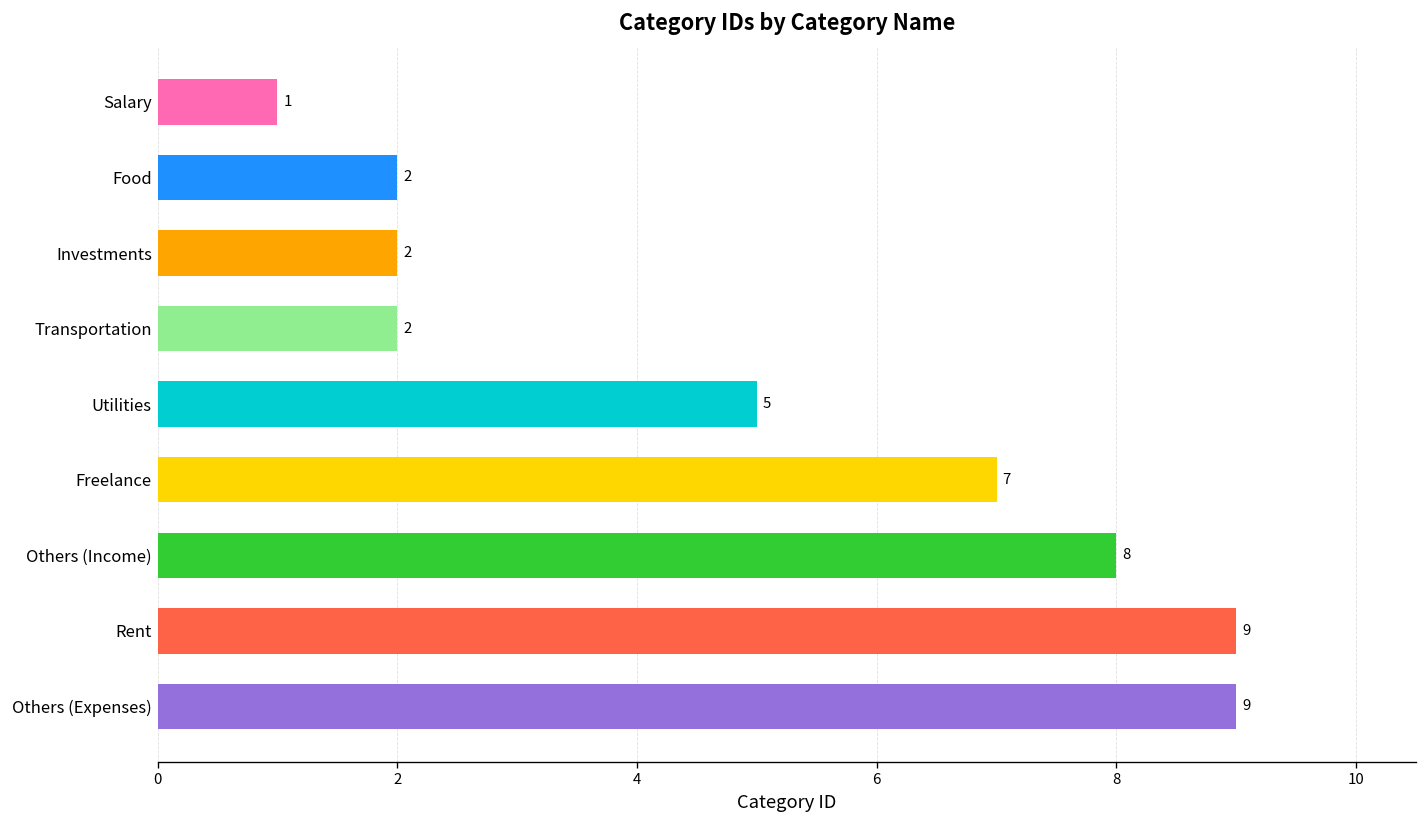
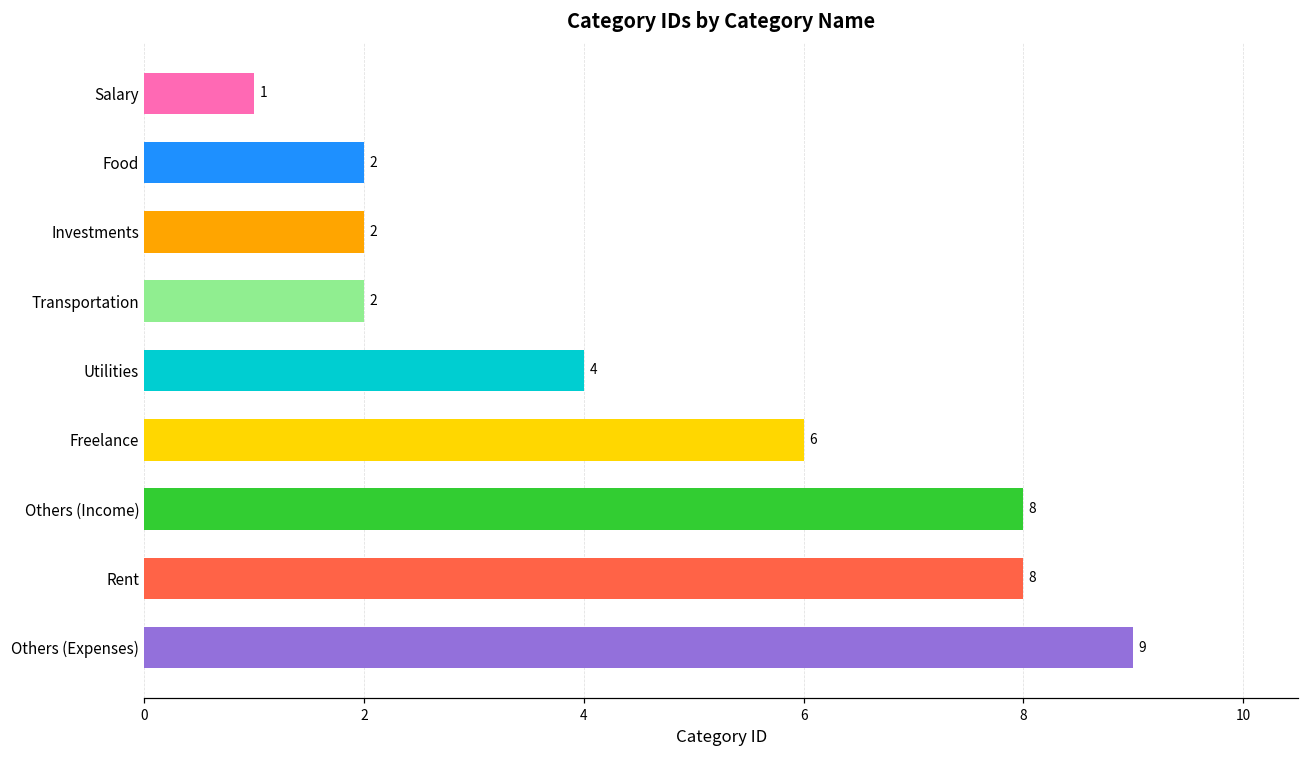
Utilities: 5 -> 4
Freelance: 7 -> 6
Rent: 9 -> 8
